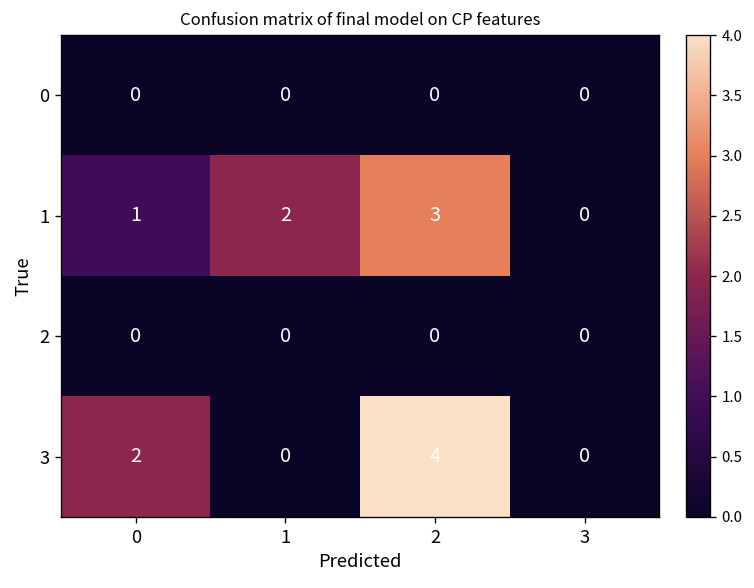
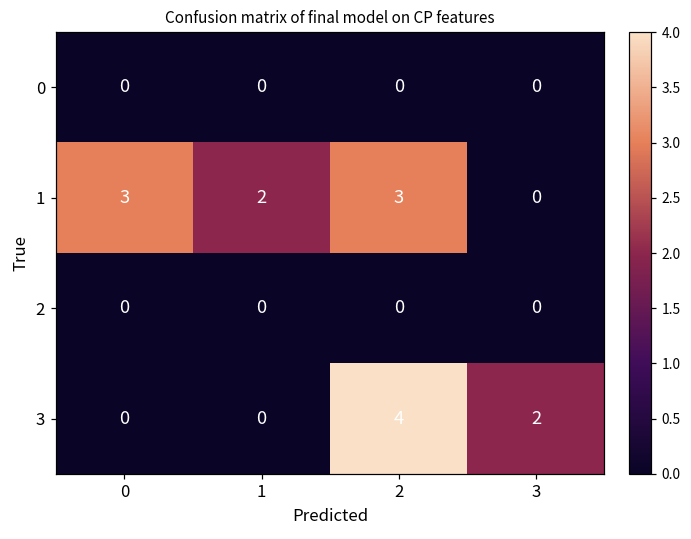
1, 0: 1 -> 3
3, 0: 2 -> 0
3, 3: 0 -> 2
